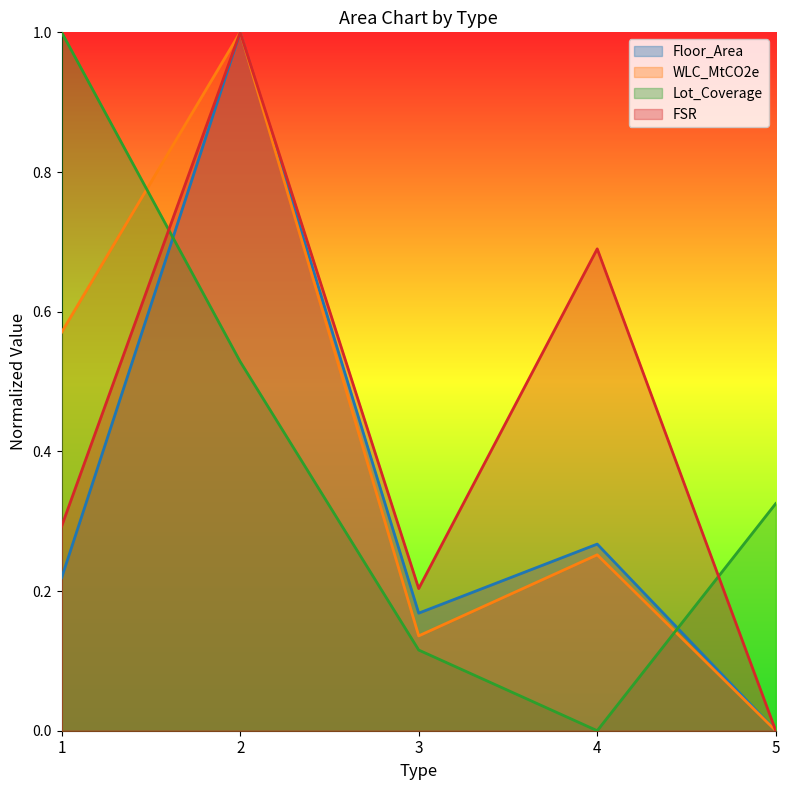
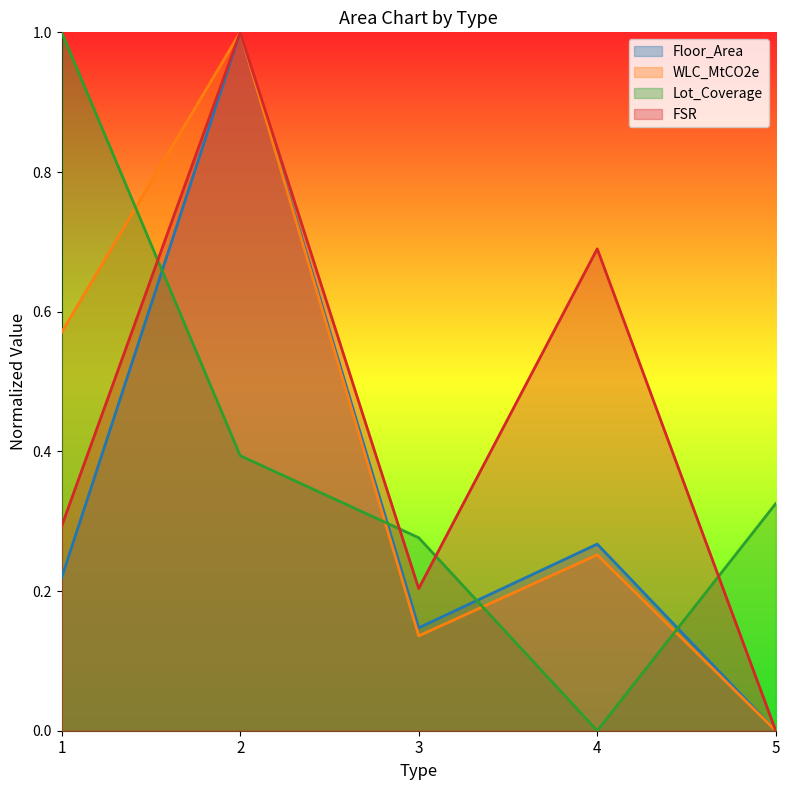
Lot_Coverage, 2: 0.53 -> 0.39
Floor_Area, 3: 0.17 -> 0.15
Lot_Coverage, 3: 0.12 -> 0.28
